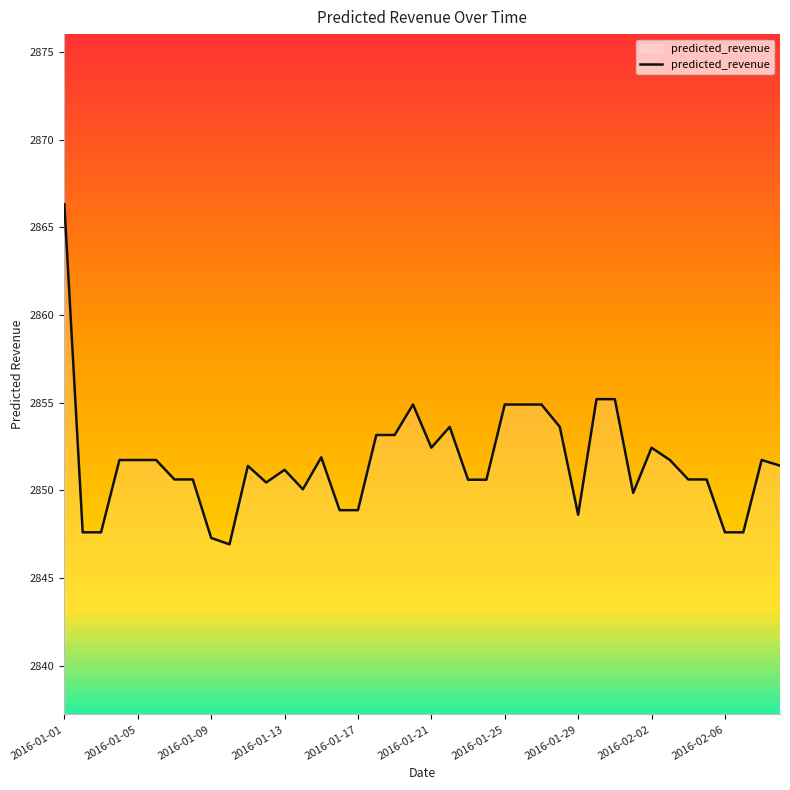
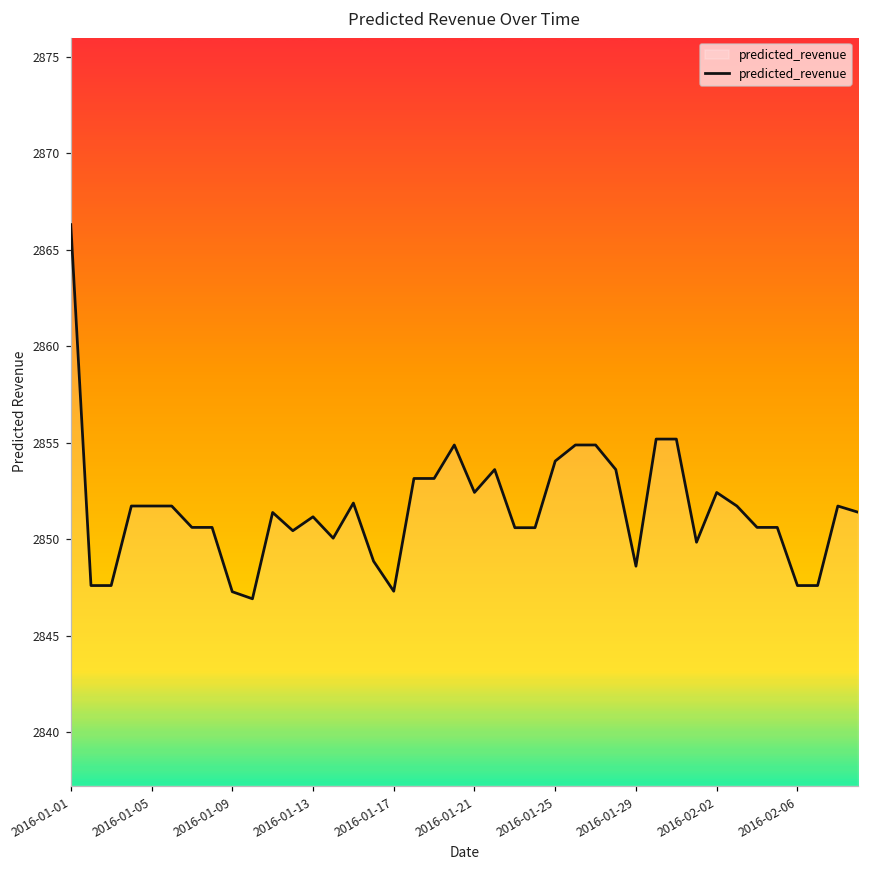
2016-01-17: 2848.9 -> 2847.3
2016-01-25: 2854.9 -> 2854.1
